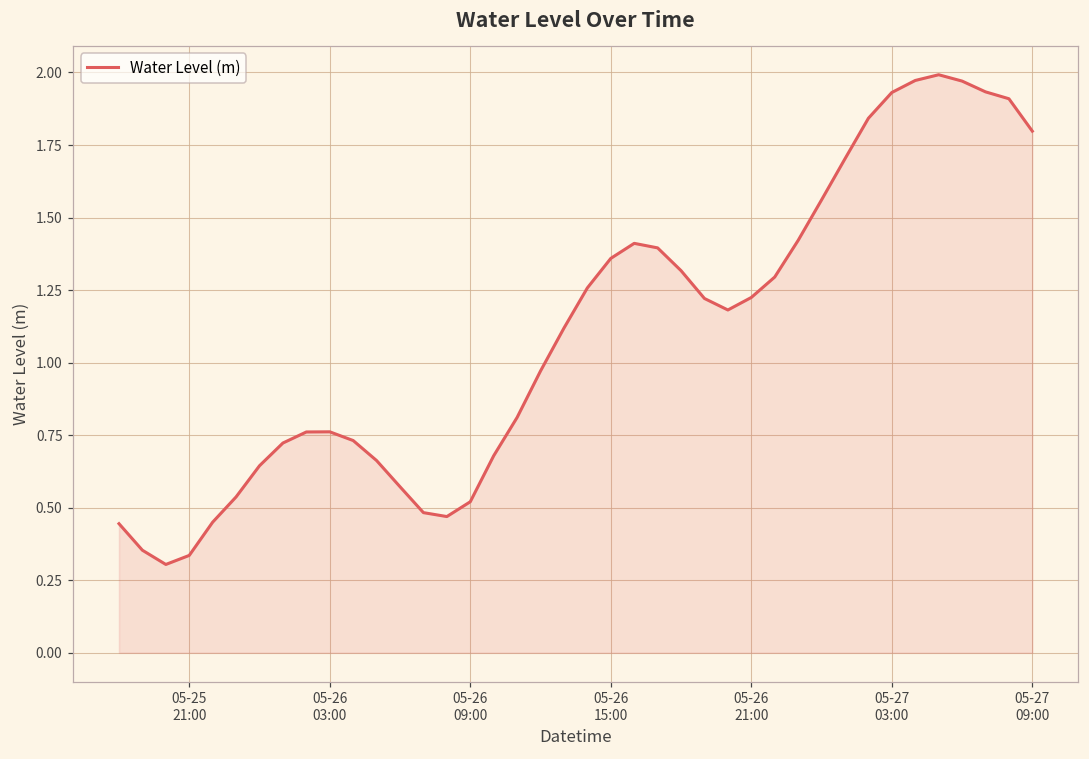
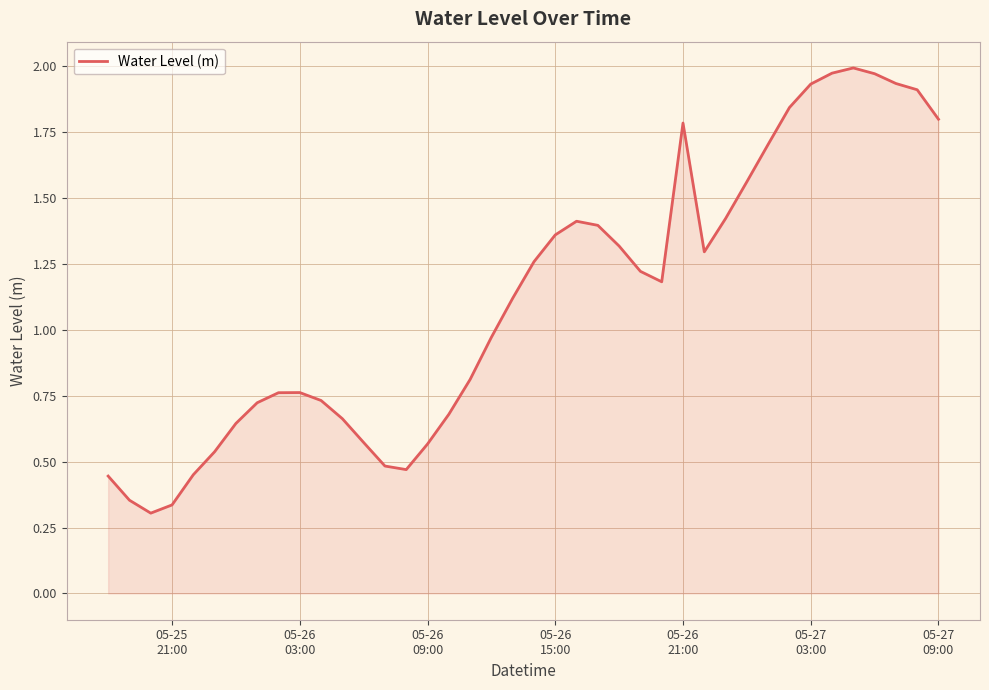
05-26 09:00: 0.52 -> 0.57
05-26 21:00: 1.22 -> 1.78
